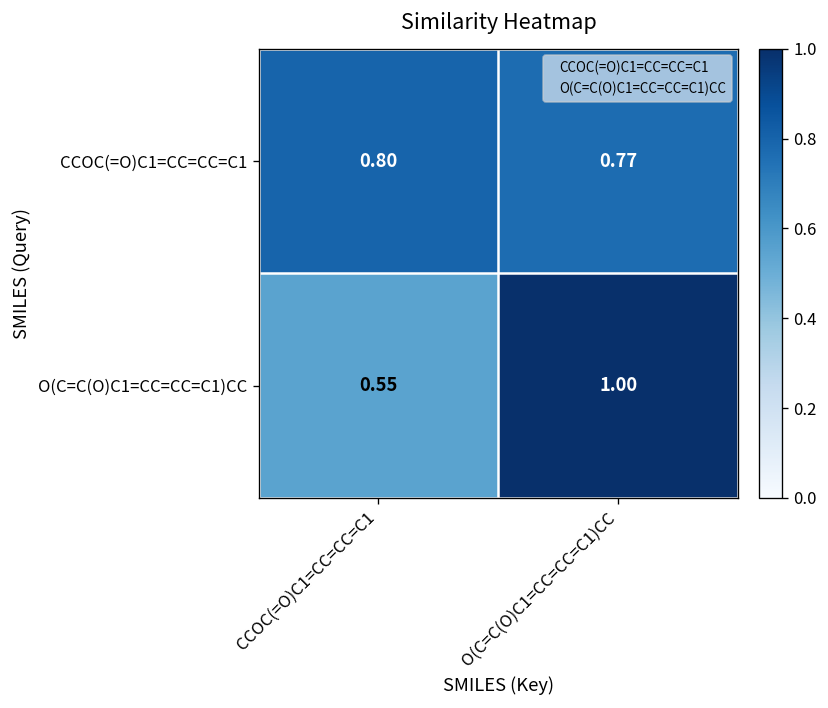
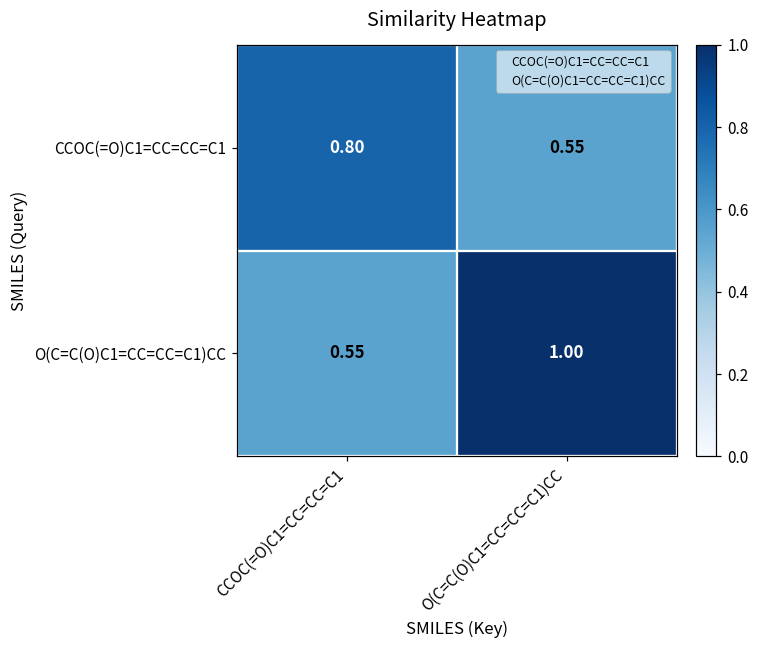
CCOC(=O)C1=CC=CC=C1, O(C=C(O)C1=CC=CC=C1)CC: 0.77 -> 0.55
